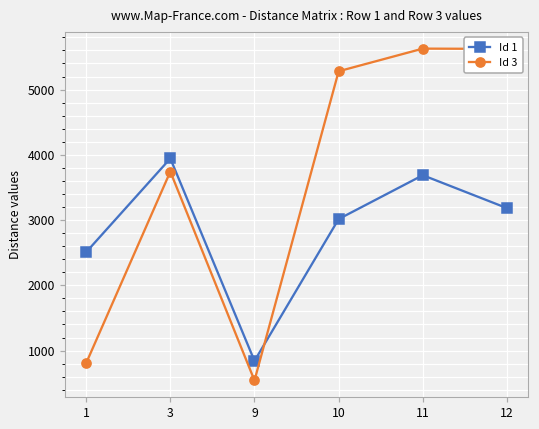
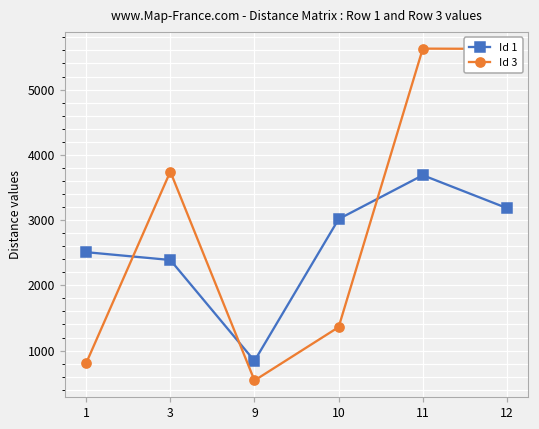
Id 1, 3: 3900 -> 2400
Id 3, 10: 5300 -> 1400
